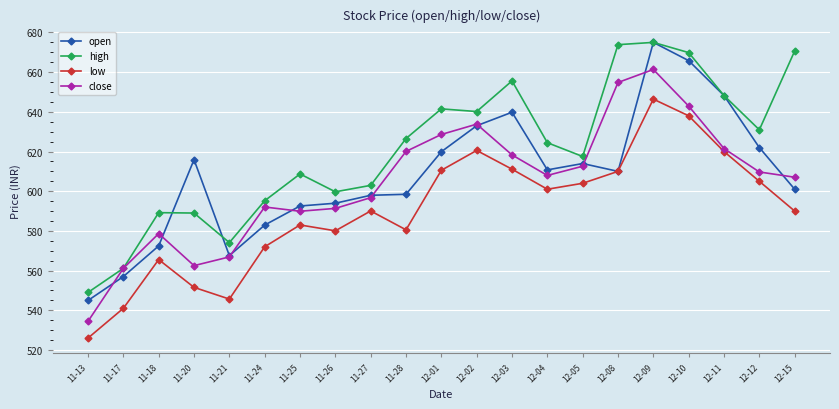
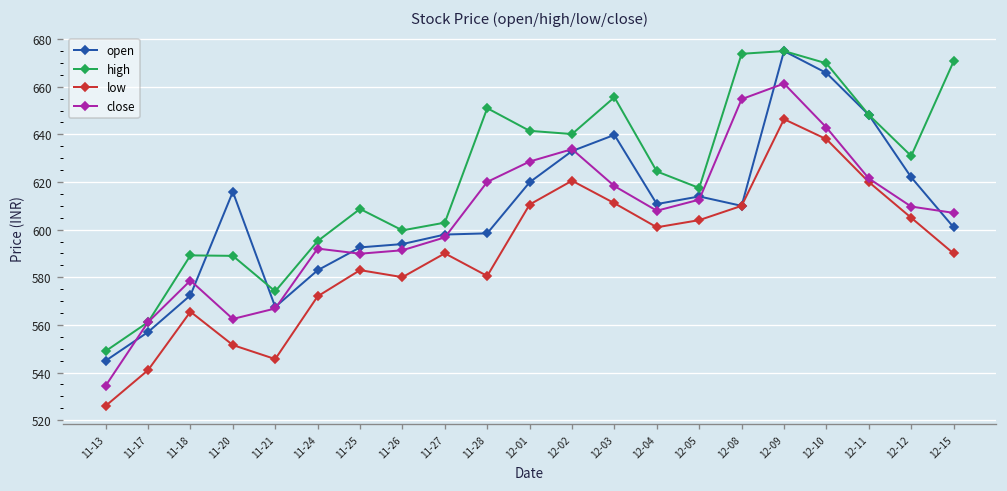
high, 11-28: 627 -> 651
